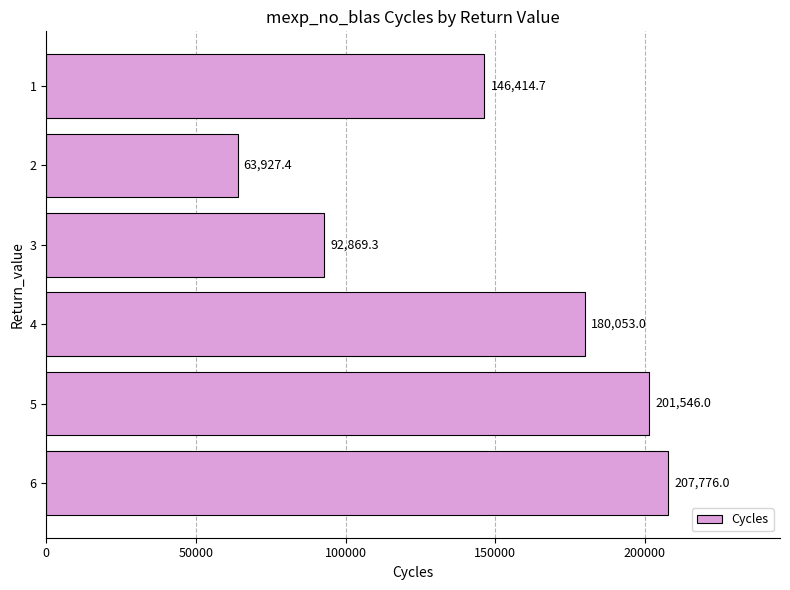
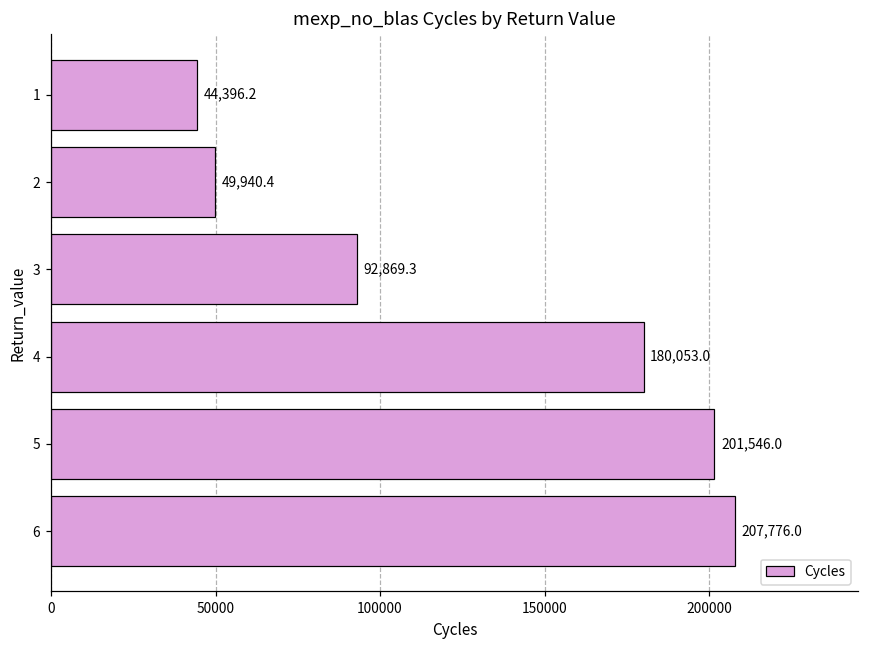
1: 146,414.7 -> 44,396.2
2: 63,927.4 -> 49,940.4
